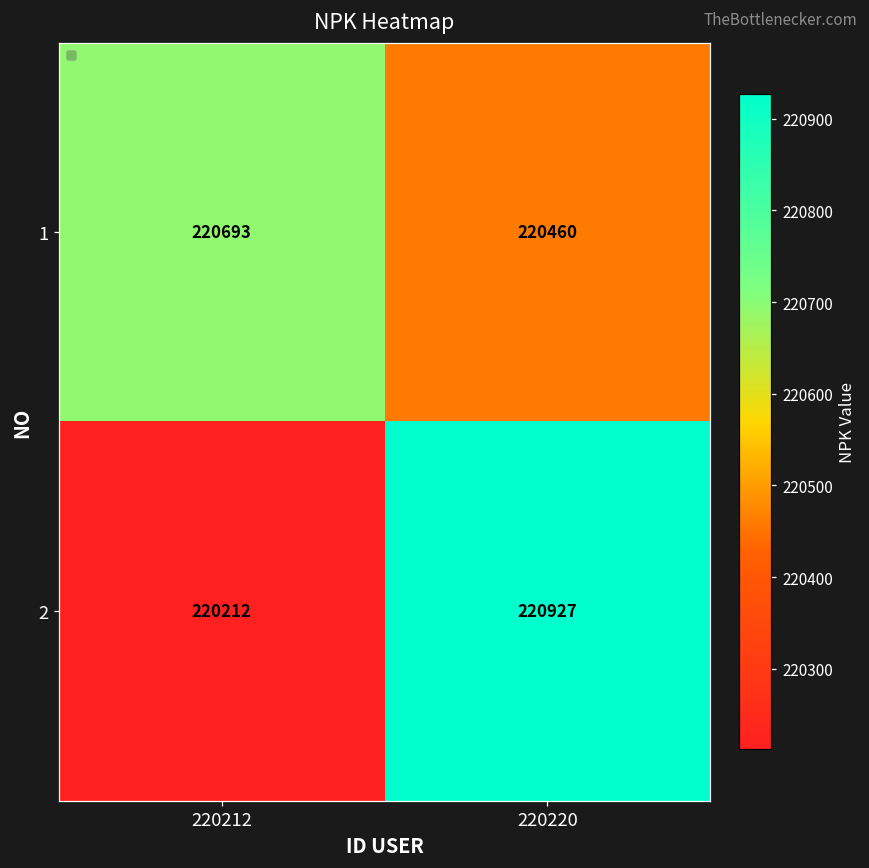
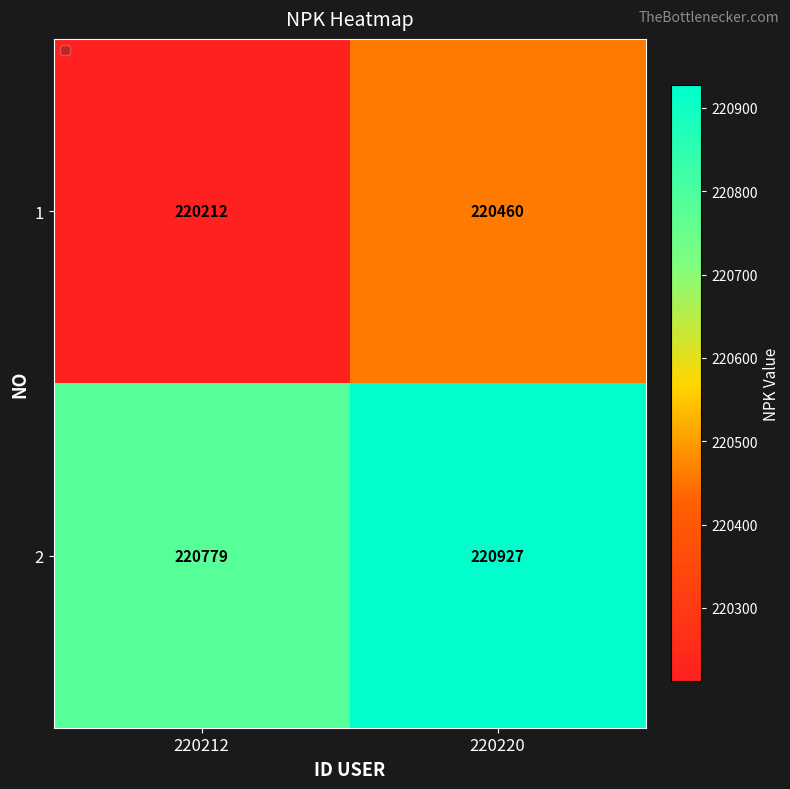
1, 220212: 220693 -> 220212
2, 220212: 220212 -> 220779
